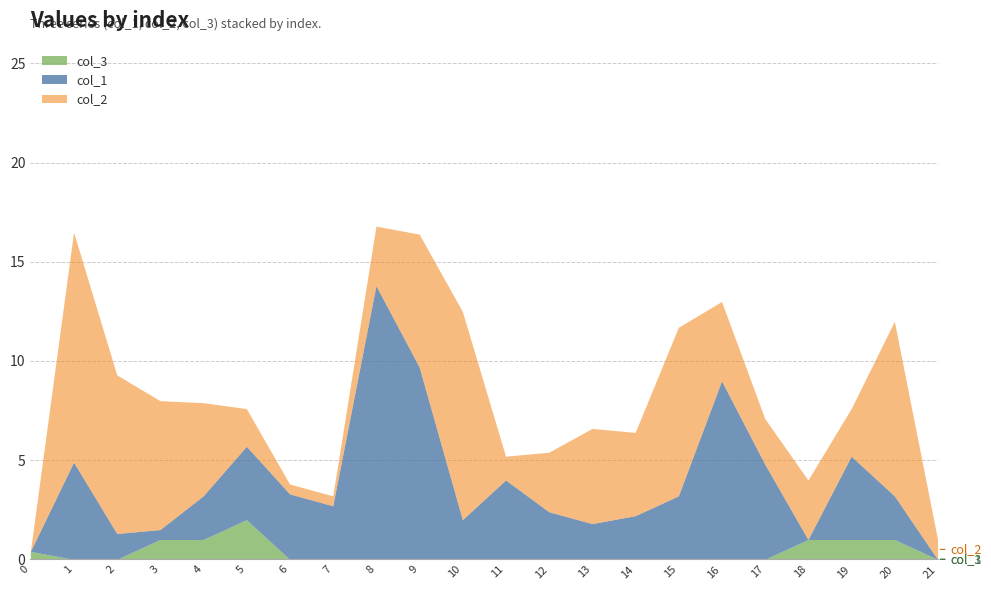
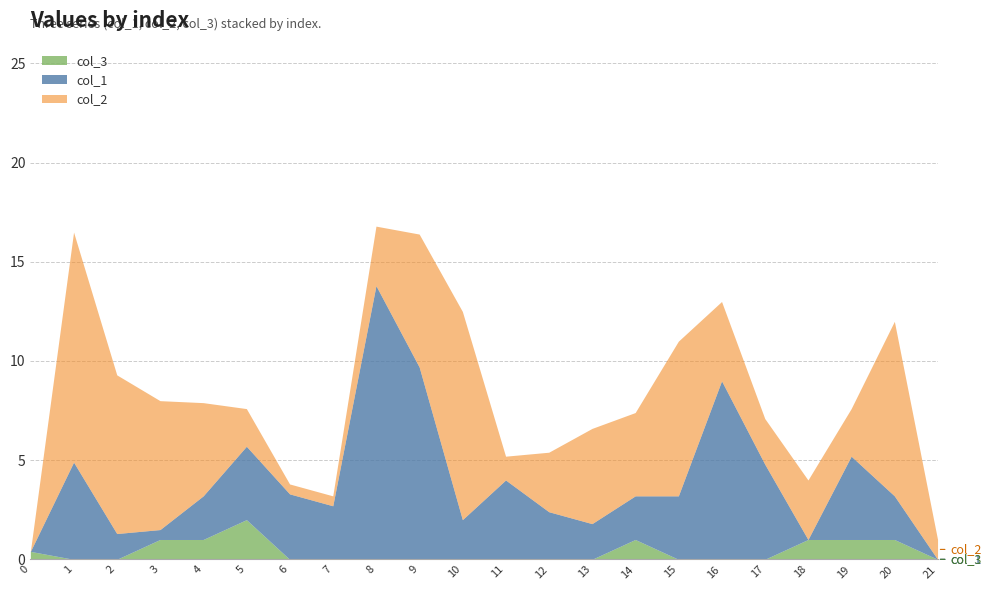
col_3, 14: 0 -> 1
col_2, 15: 8.5 -> 7.8
